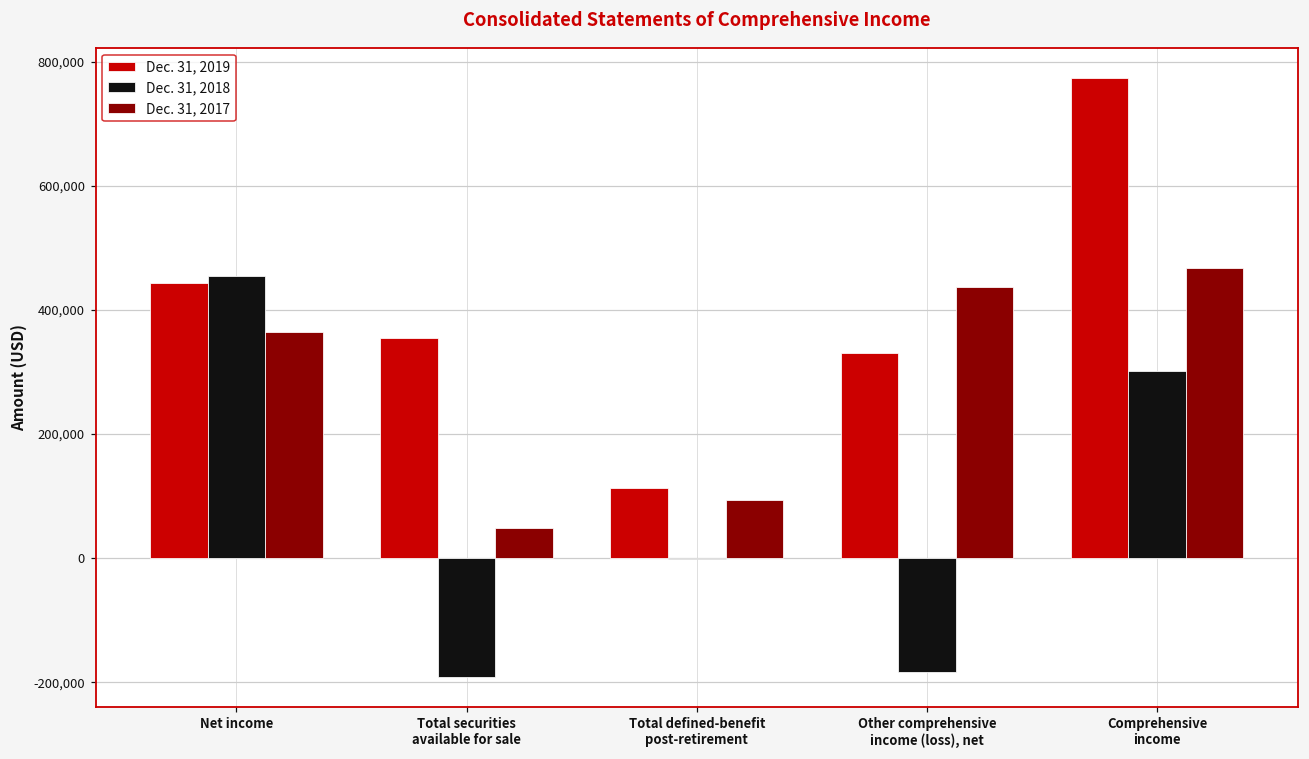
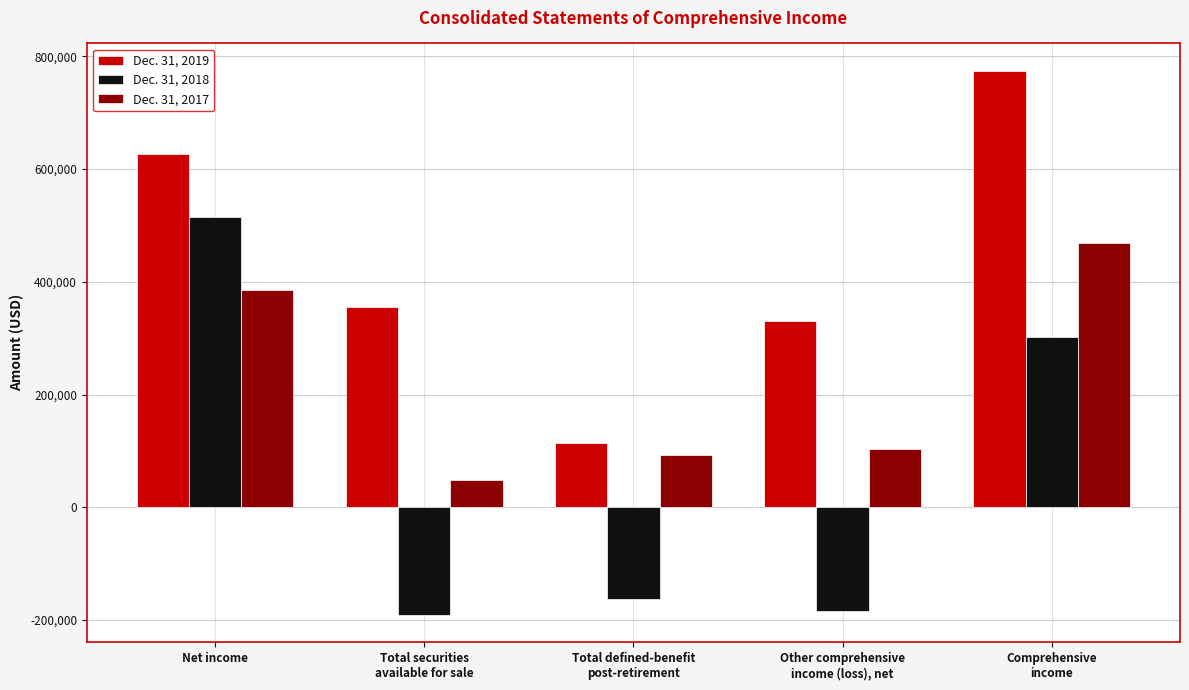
Dec. 31, 2019, Net income: 440,000 -> 630,000
Dec. 31, 2018, Net income: 450,000 -> 510,000
Dec. 31, 2017, Net income: 360,000 -> 390,000
Dec. 31, 2018, Total defined-benefit post-retirement: 0 -> -160,000
Dec. 31, 2017, Other comprehensive income (loss), net: 440,000 -> 100,000
